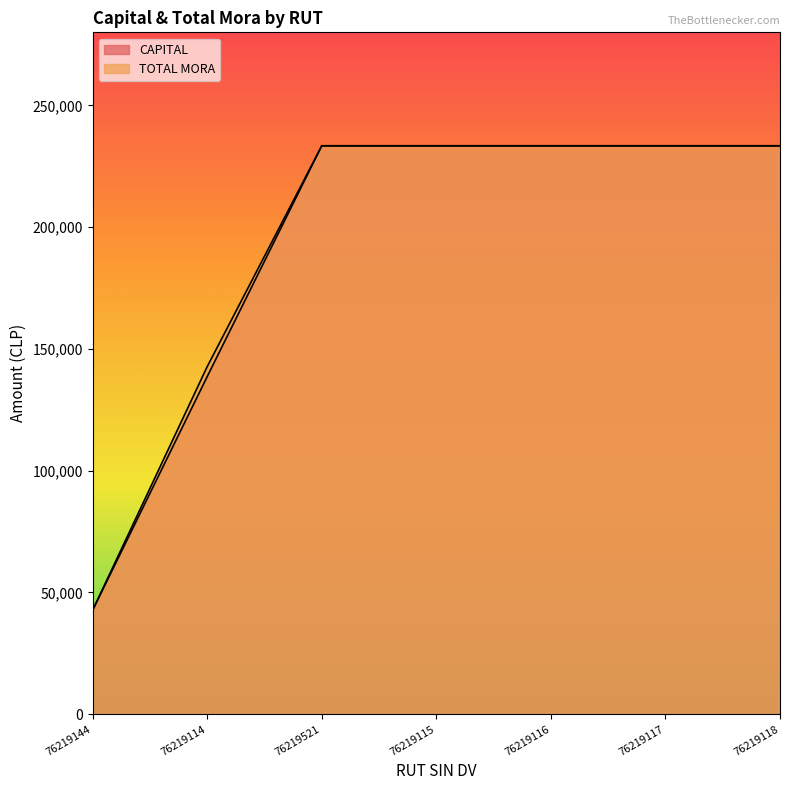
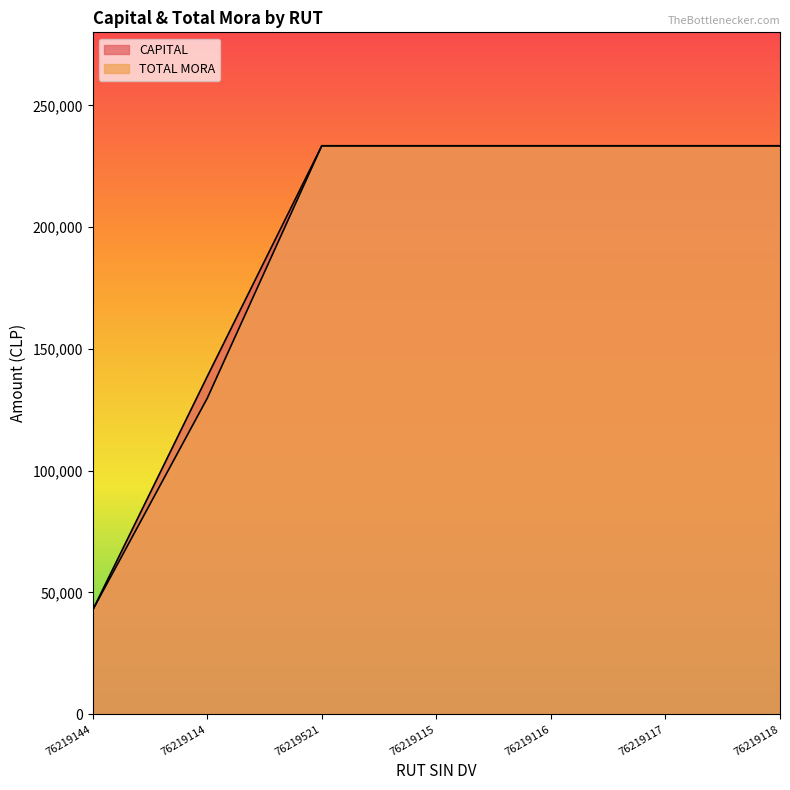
TOTAL MORA, 76219114: 143,000 -> 130,000
